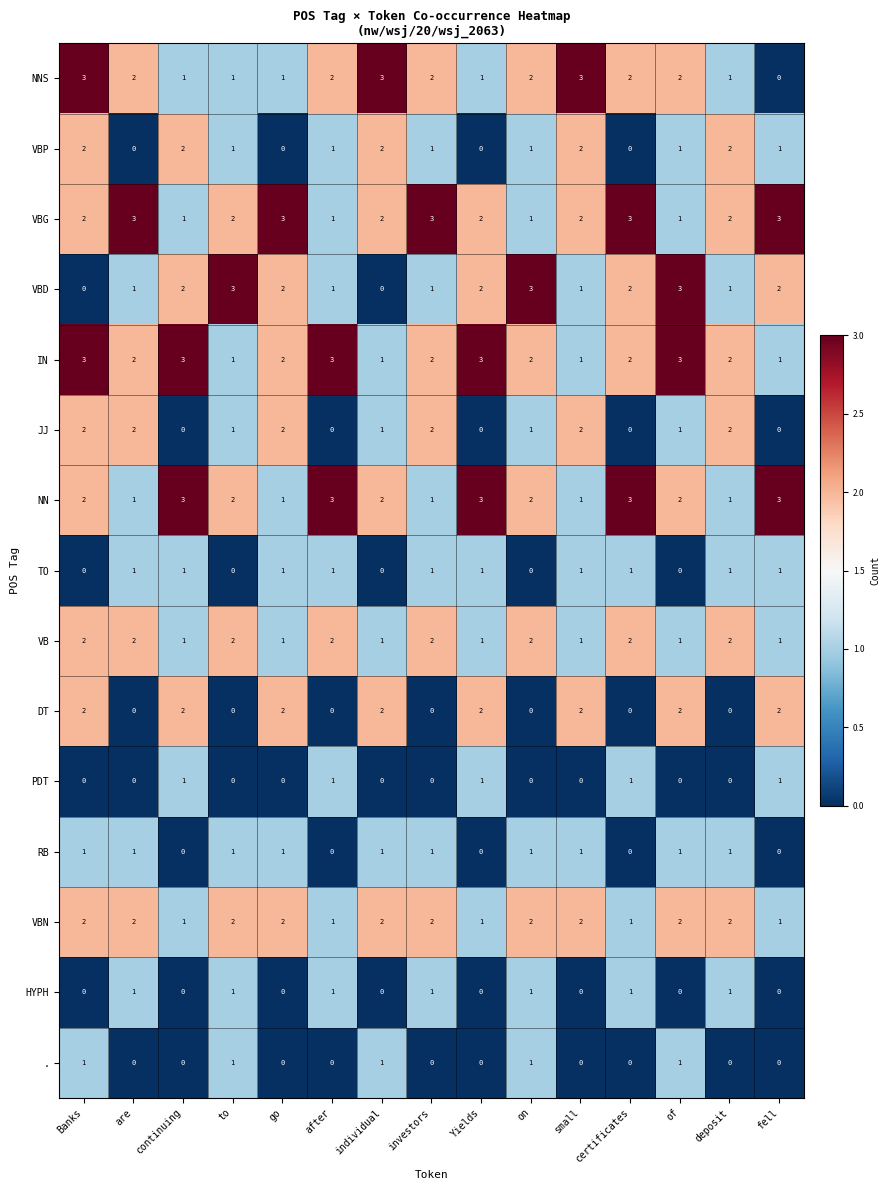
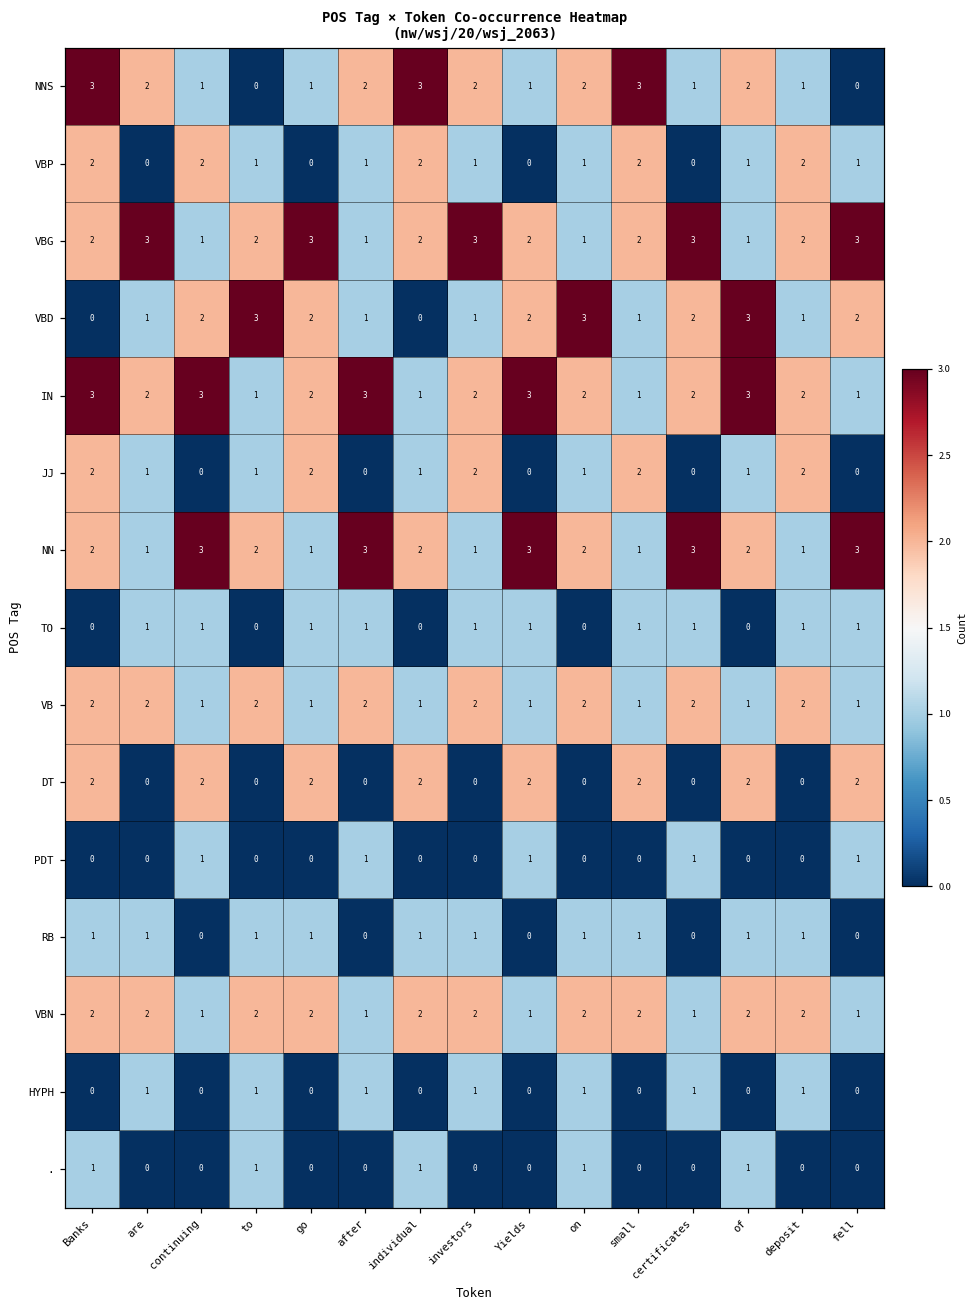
NNS, to: 1 -> 0
NNS, certificates: 2 -> 1
JJ, are: 2 -> 1
